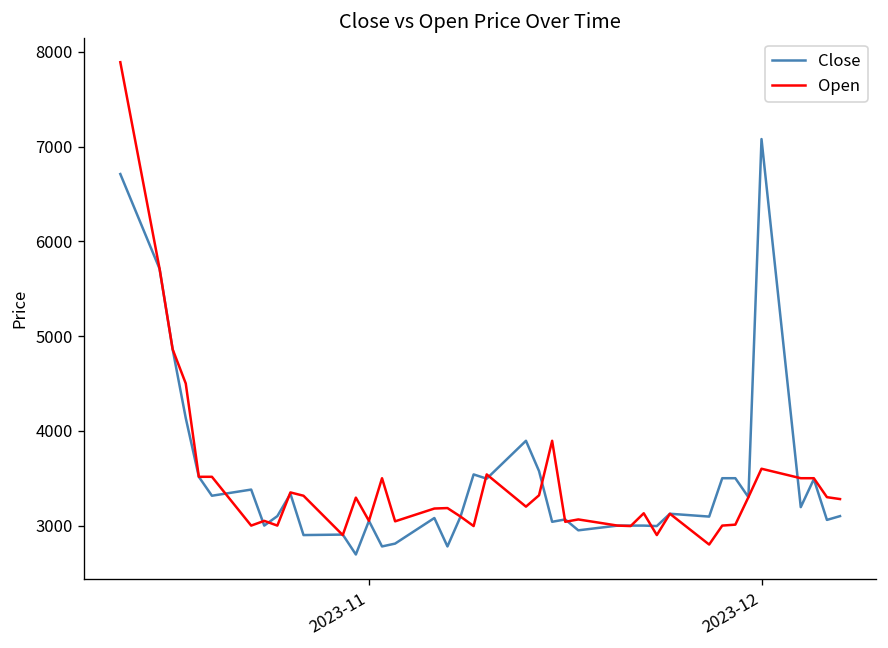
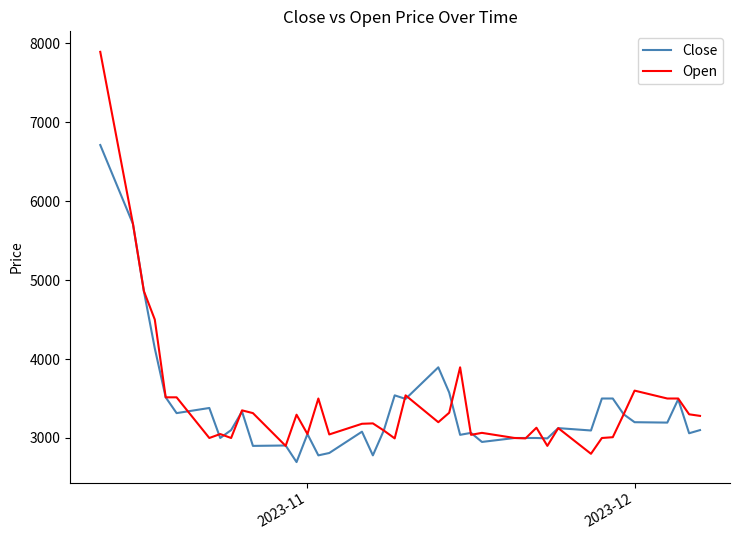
Close, 2023-12: 7100 -> 3200
